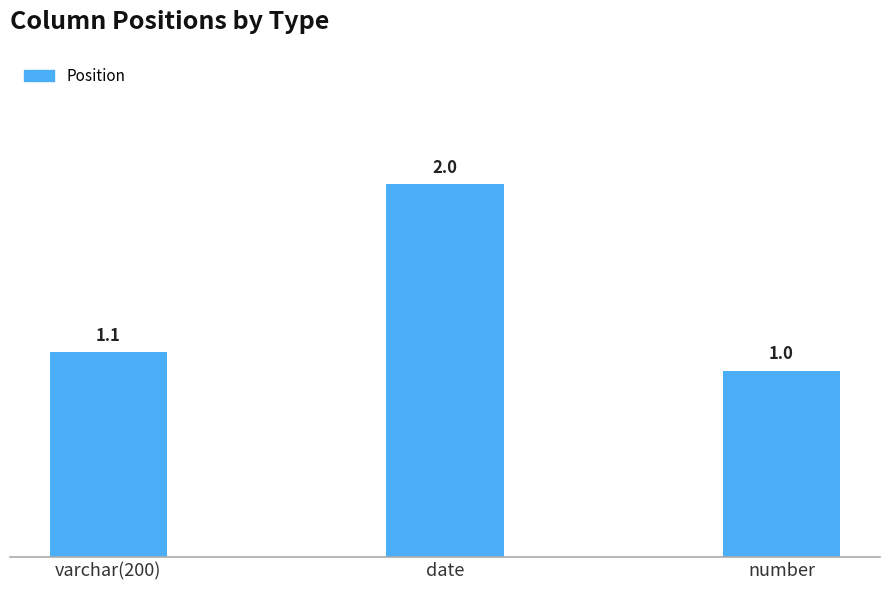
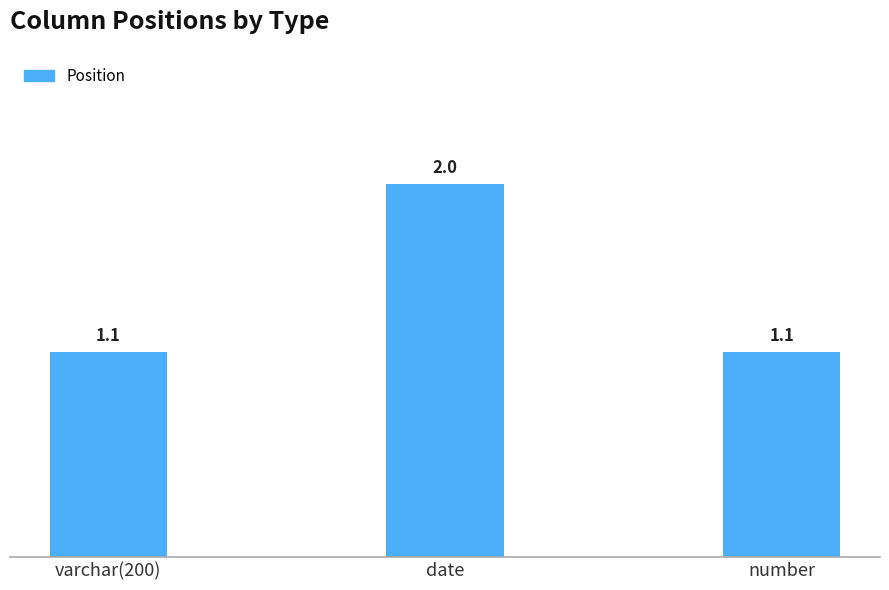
number: 1.0 -> 1.1
